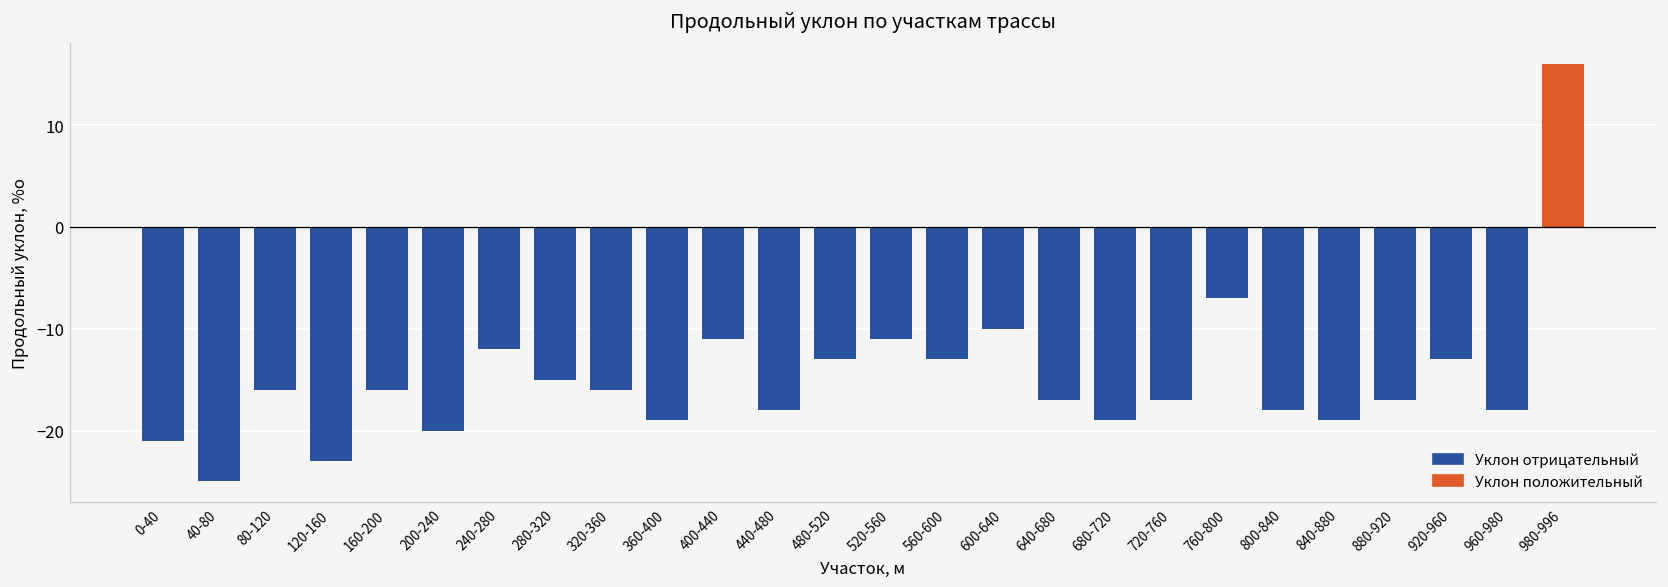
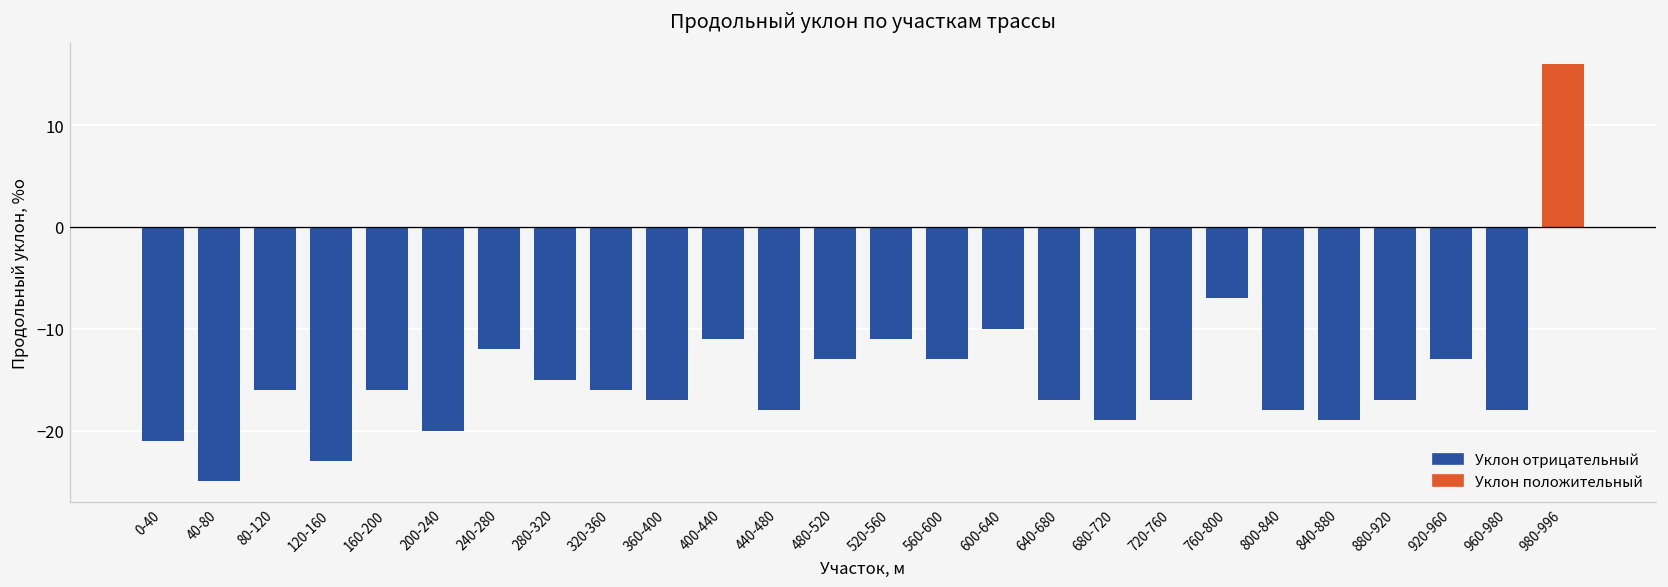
360-400: -19 -> -17
